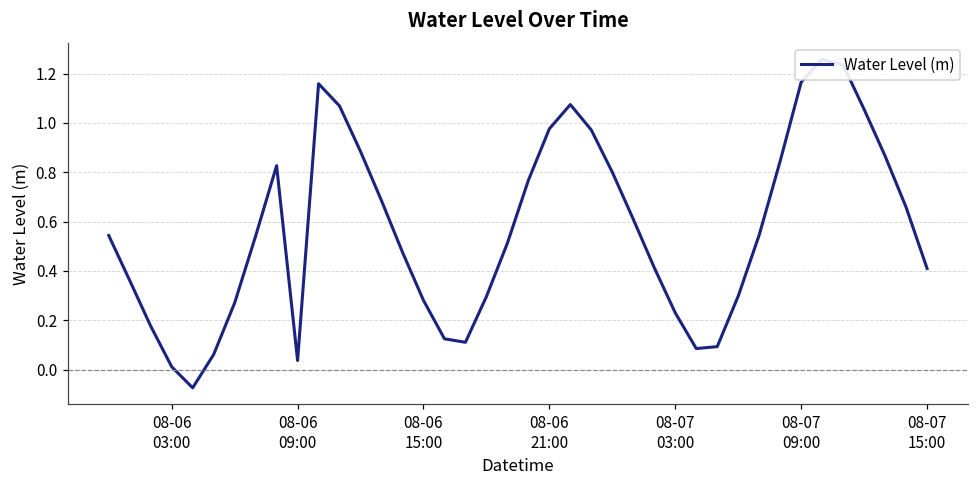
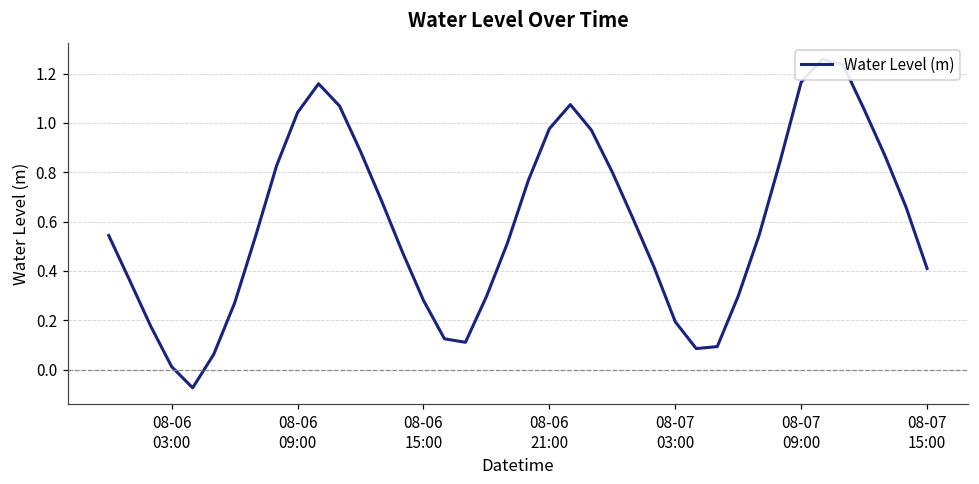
08-06 09:00: 0.04 -> 1.04
08-07 03:00: 0.23 -> 0.19
